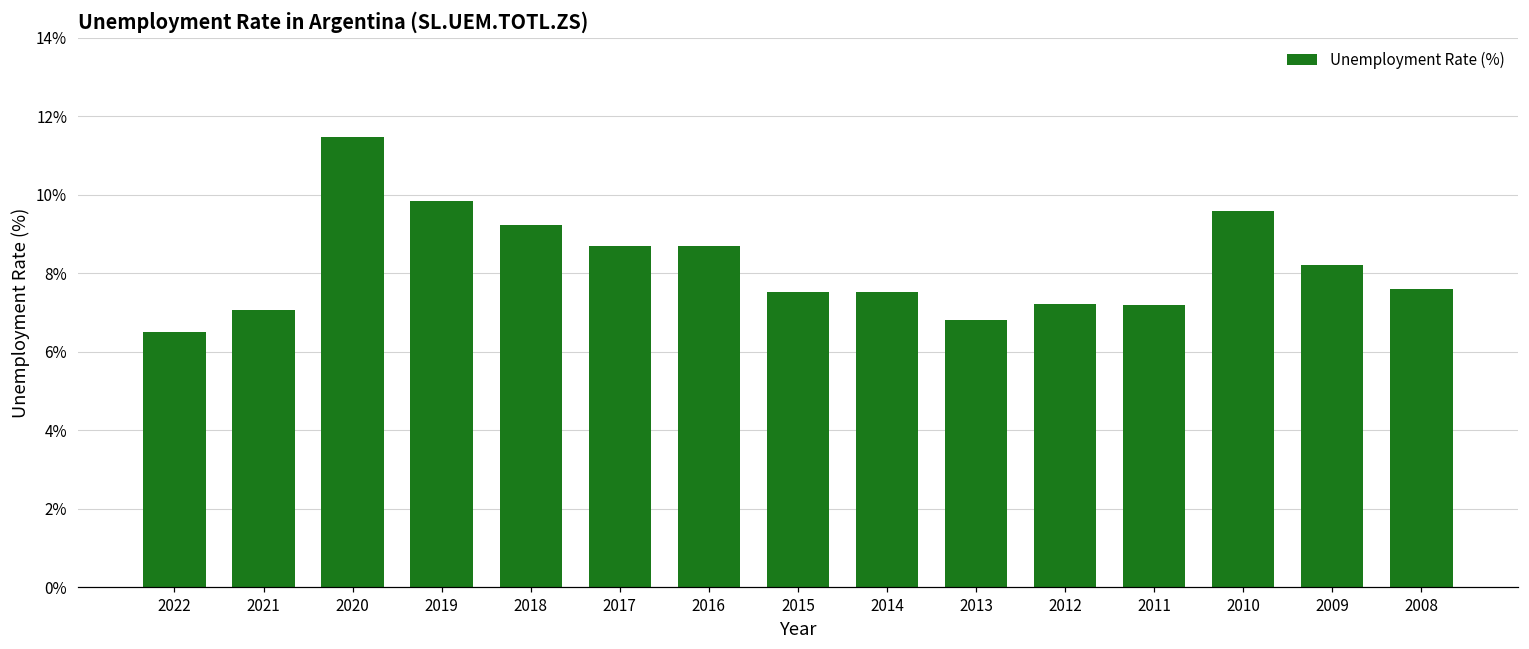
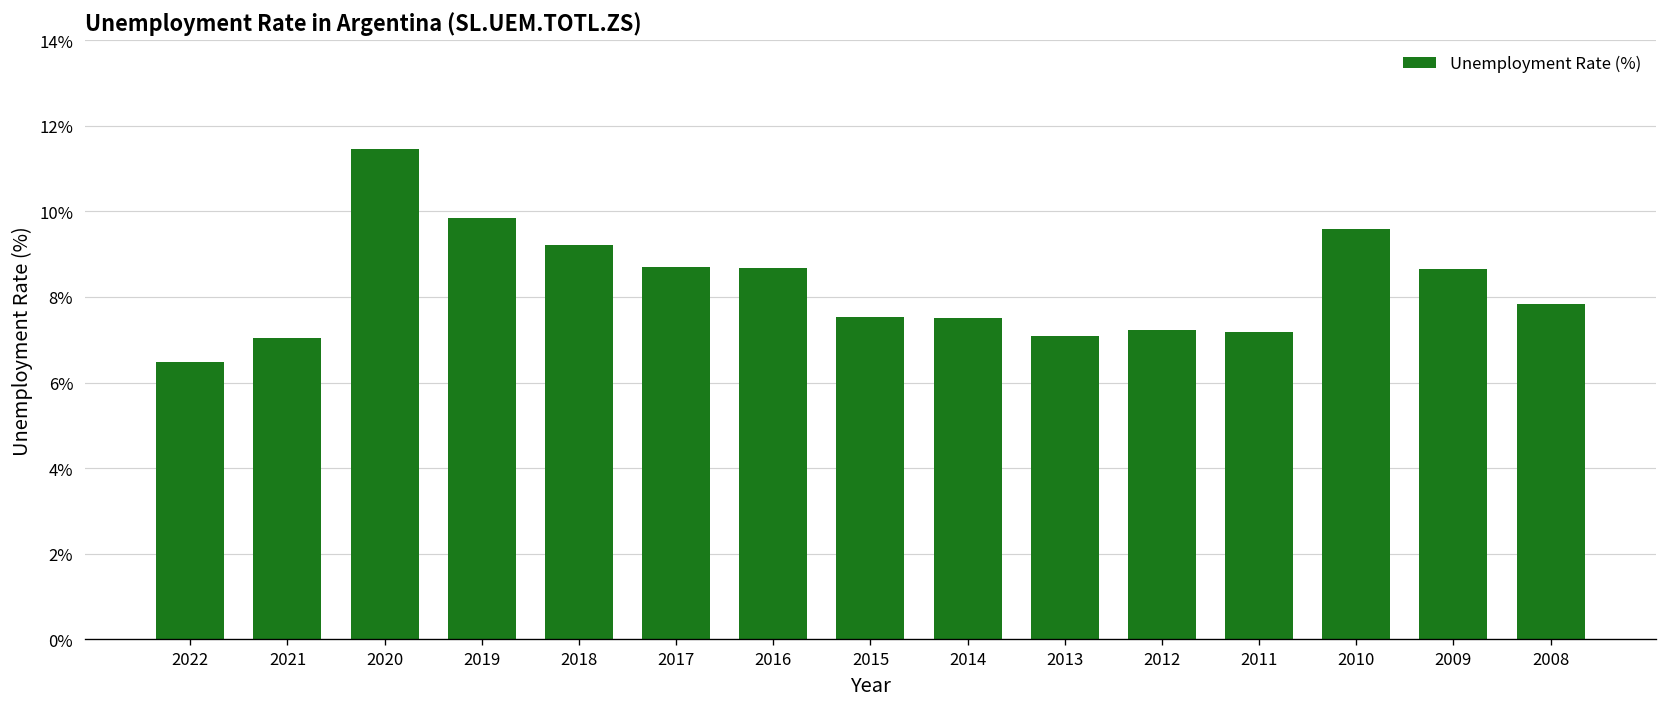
2013: 6.8% -> 7.1%
2009: 8.2% -> 8.7%
2008: 7.6% -> 7.8%
